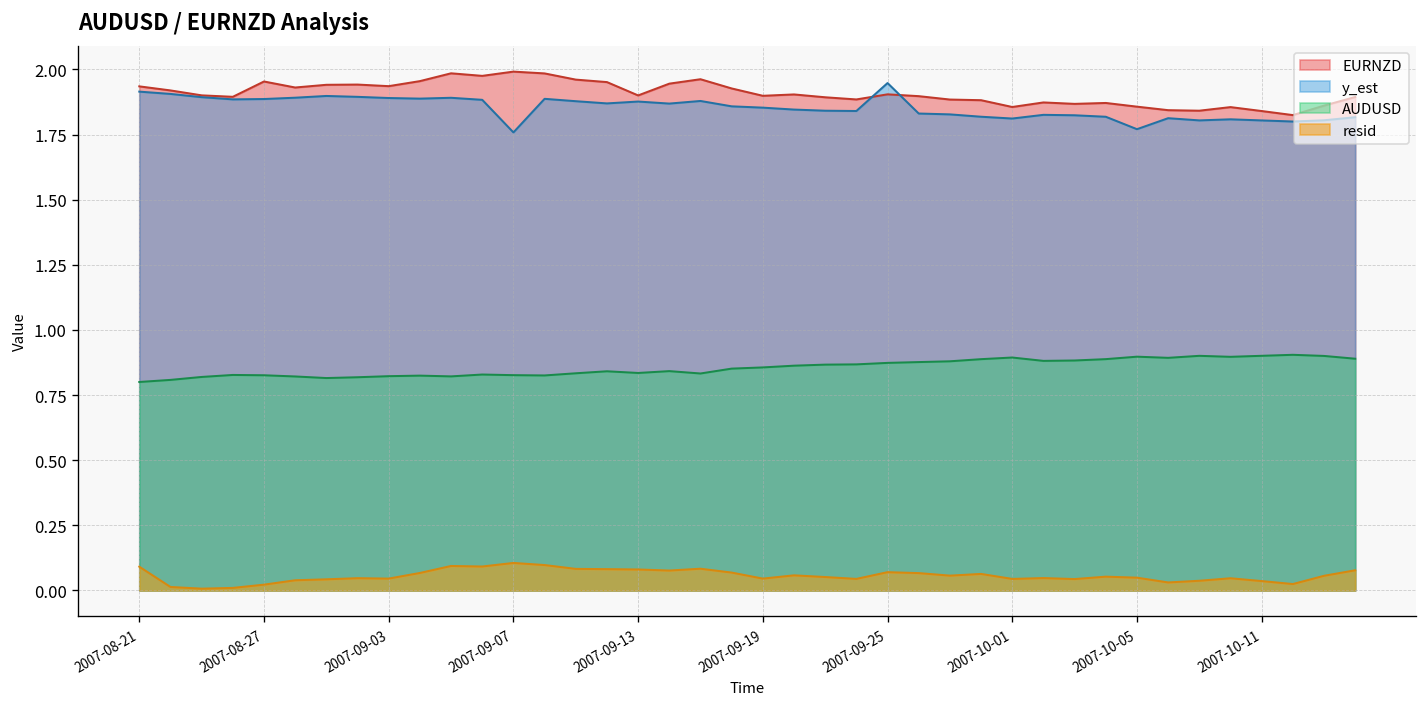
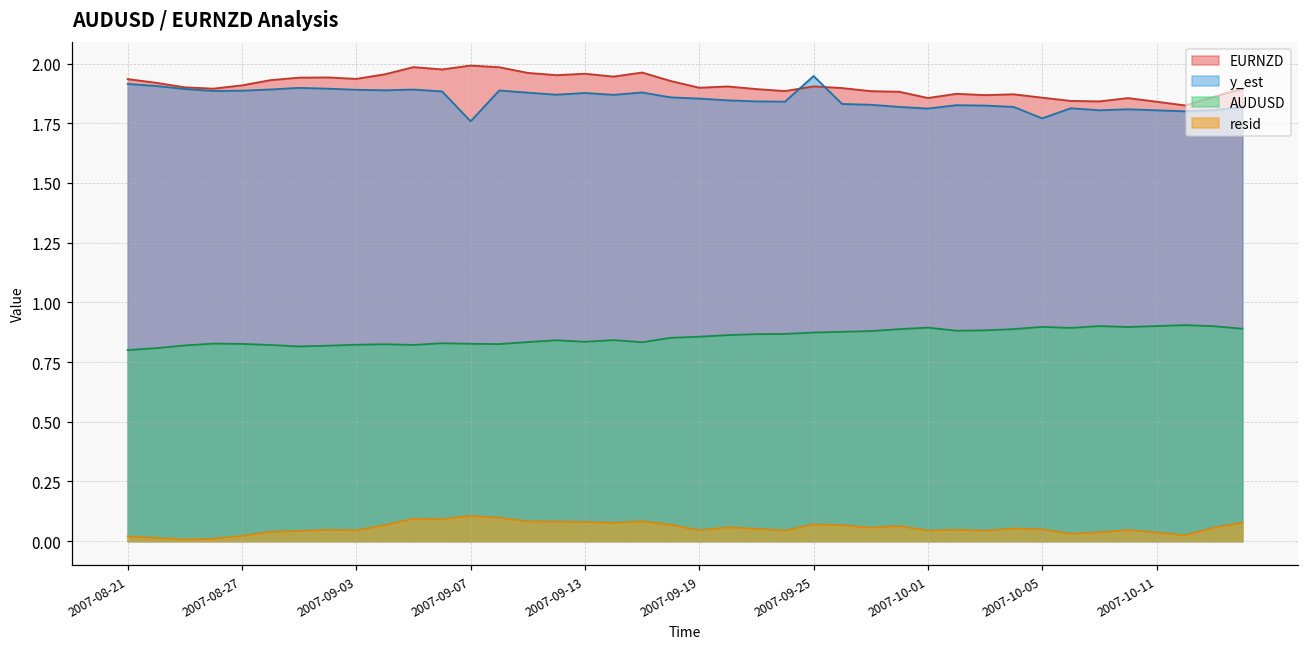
resid, 2007-08-21: 0.09 -> 0.02
EURNZD, 2007-08-27: 1.95 -> 1.91
EURNZD, 2007-09-13: 1.90 -> 1.96
